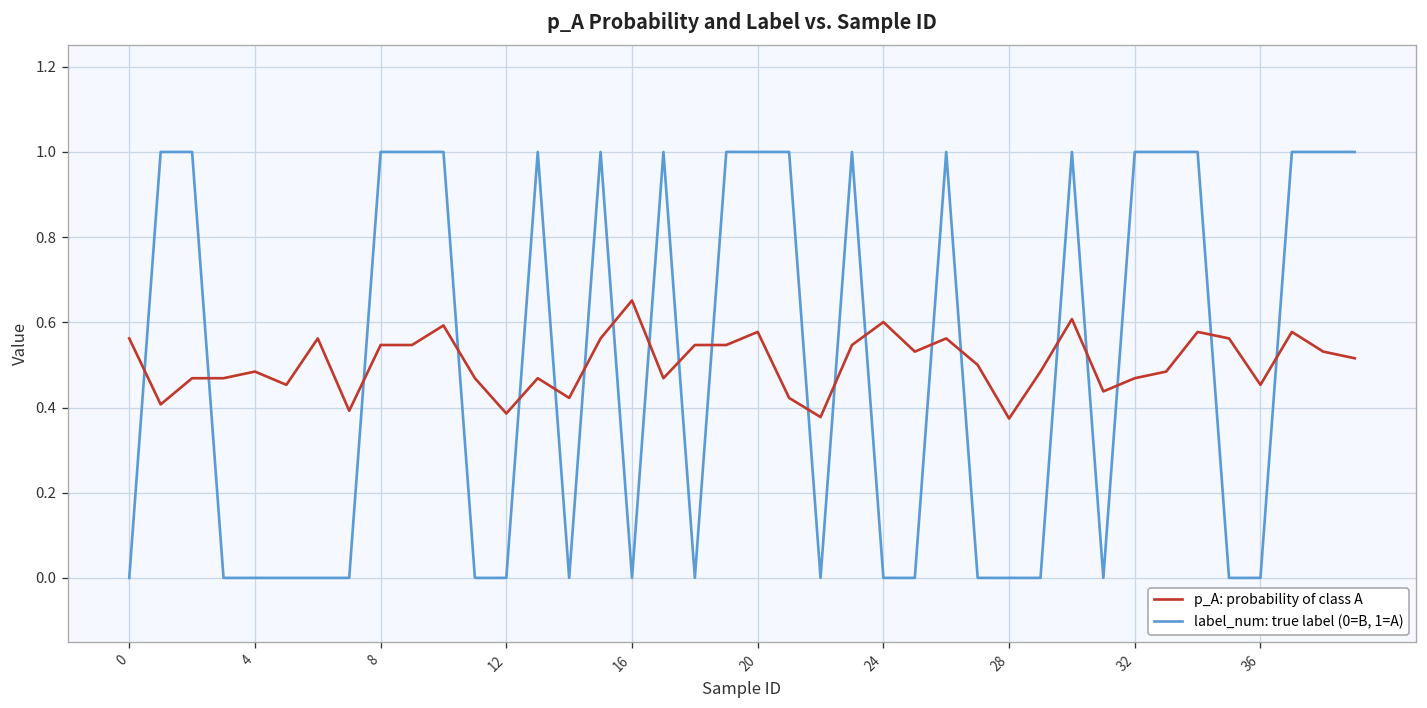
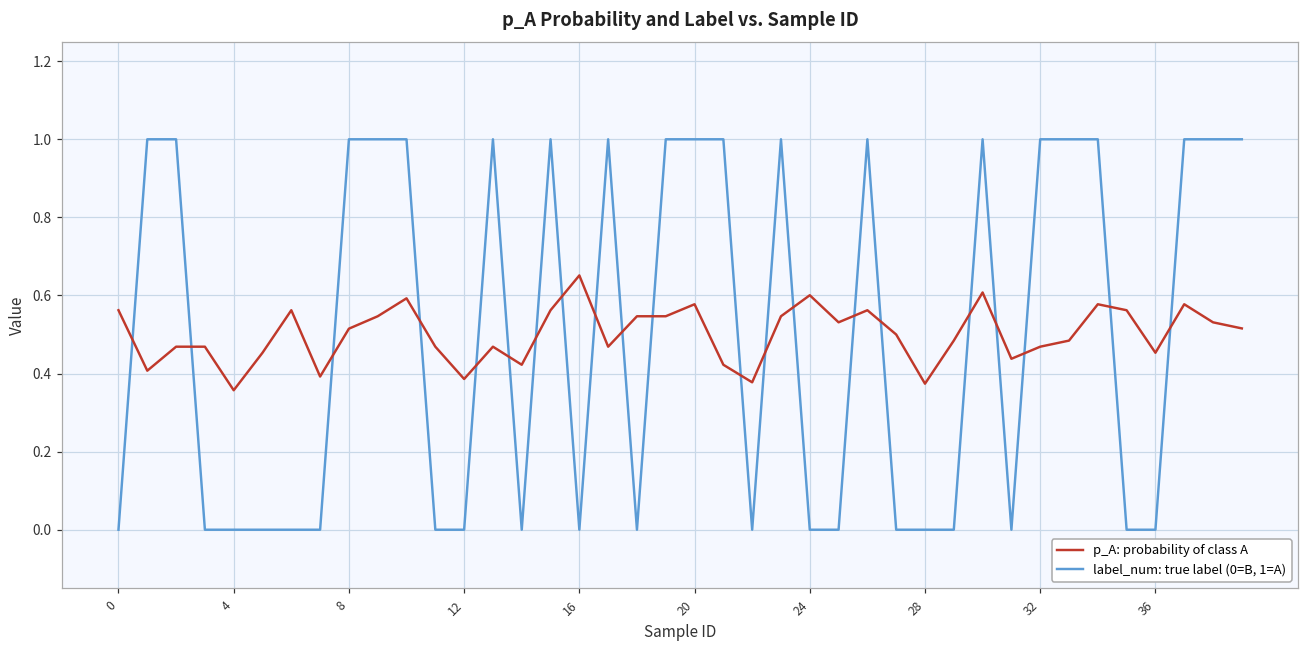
p_A: probability of class A, 4: 0.48 -> 0.36
p_A: probability of class A, 8: 0.55 -> 0.51
